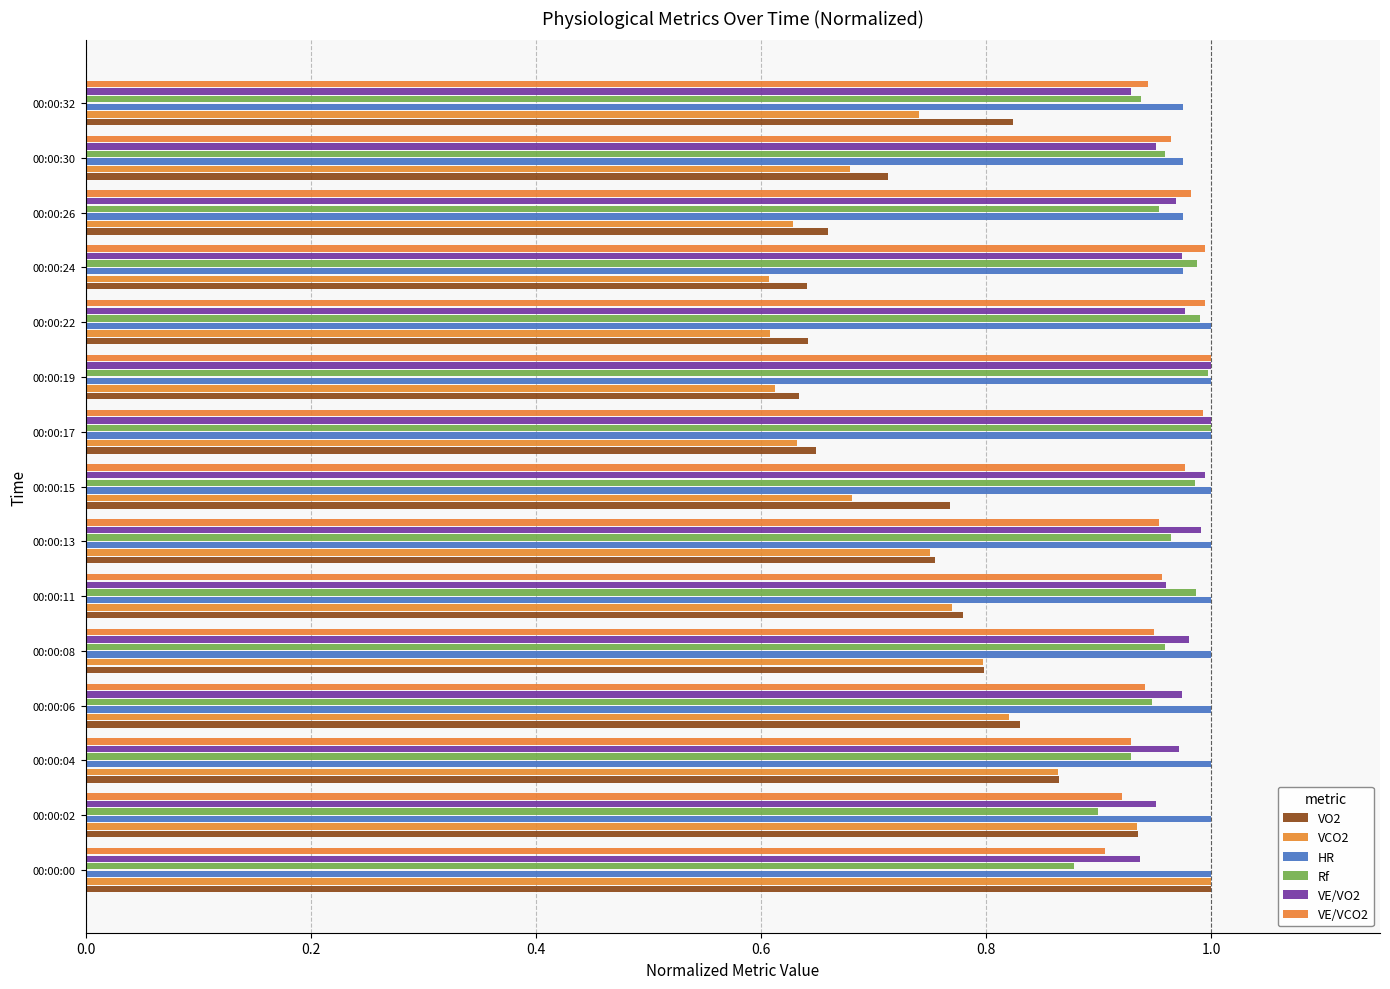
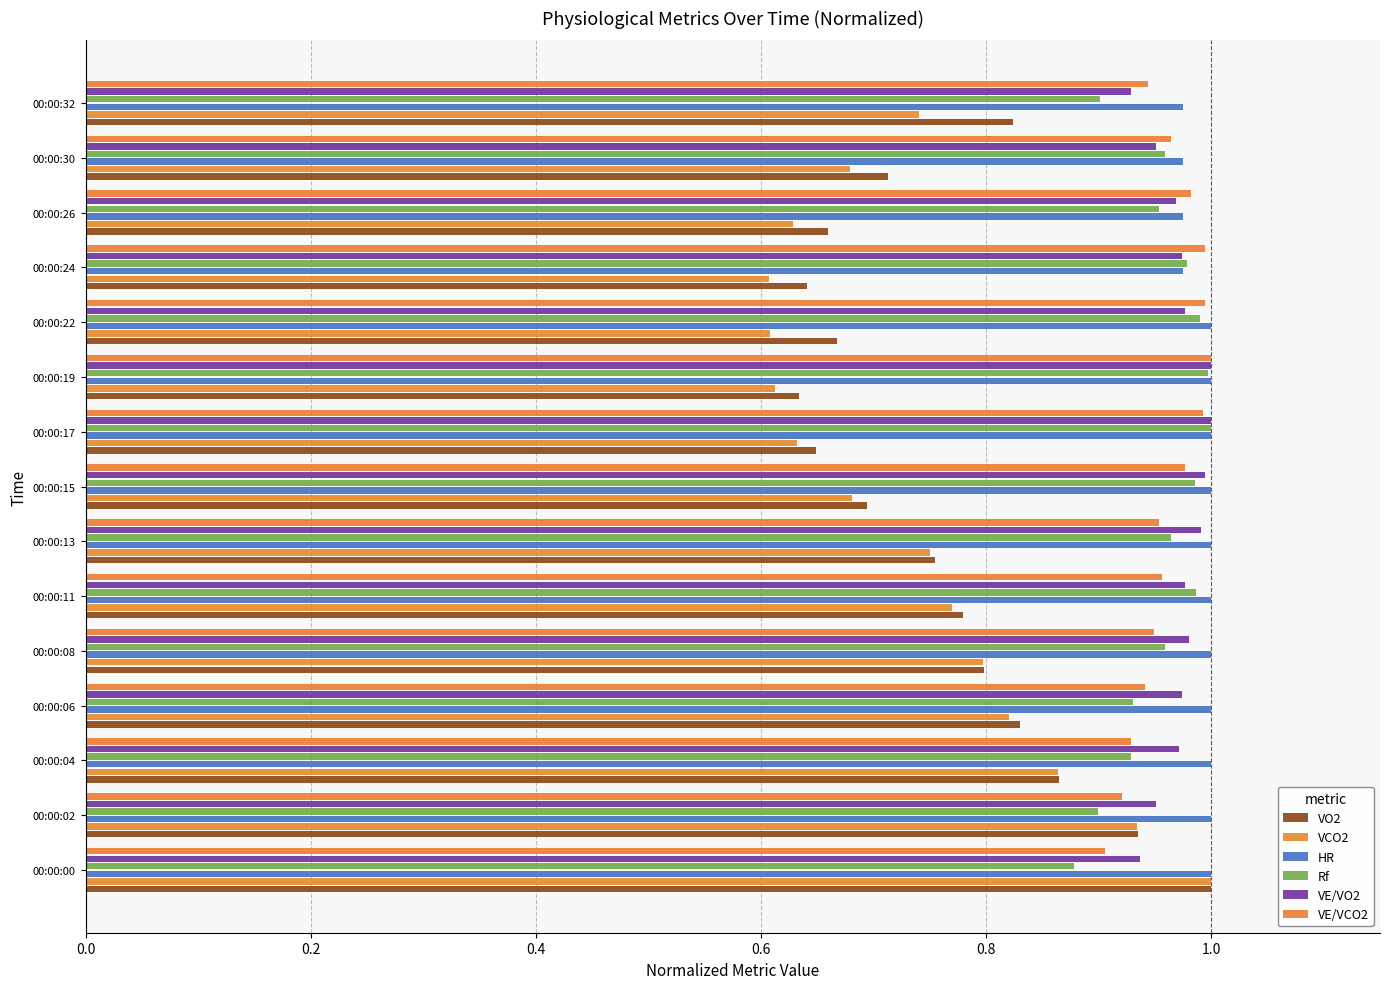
Rf, 00:00:32: 0.938 -> 0.901
Rf, 00:00:24: 0.987 -> 0.978
VO2, 00:00:22: 0.642 -> 0.668
VO2, 00:00:15: 0.768 -> 0.694
VE/VO2, 00:00:11: 0.960 -> 0.977
Rf, 00:00:06: 0.948 -> 0.930
